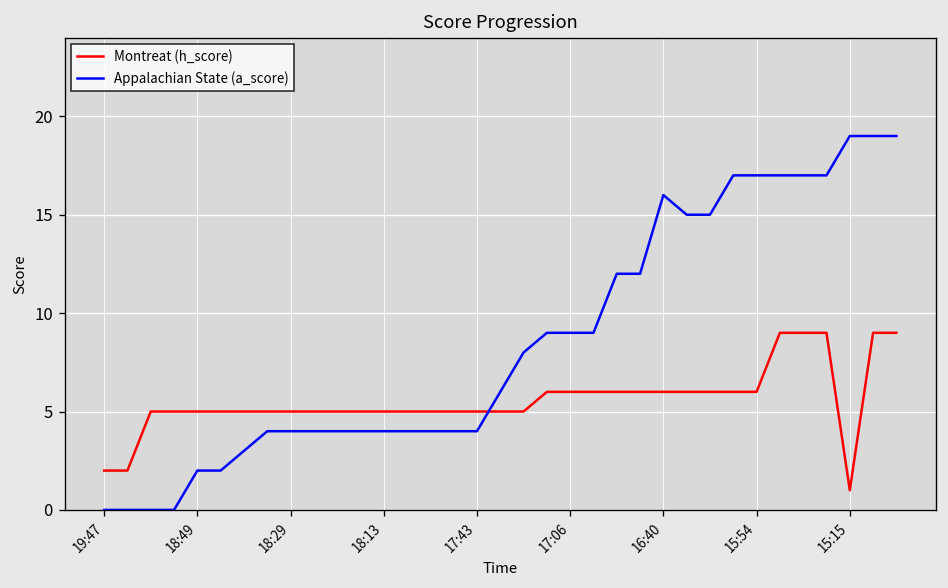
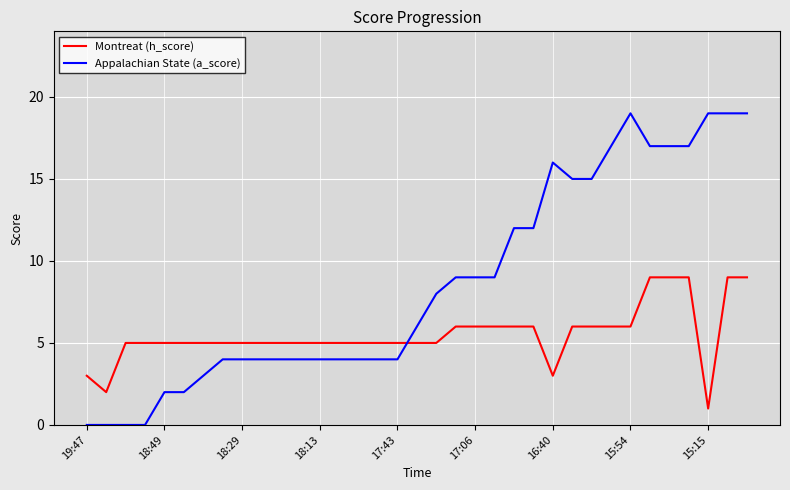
Montreat (h_score), 19:47: 2 -> 3
Montreat (h_score), 16:40: 6 -> 3
Appalachian State (a_score), 15:54: 17 -> 19
